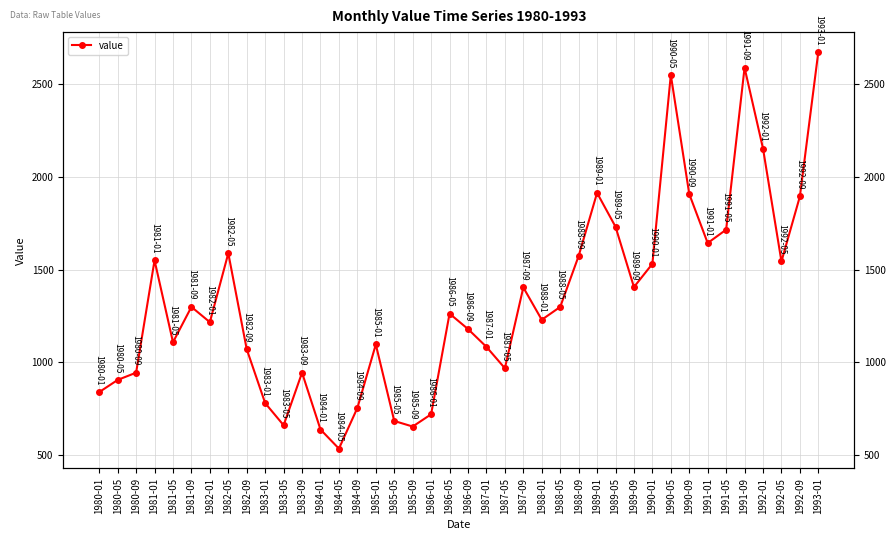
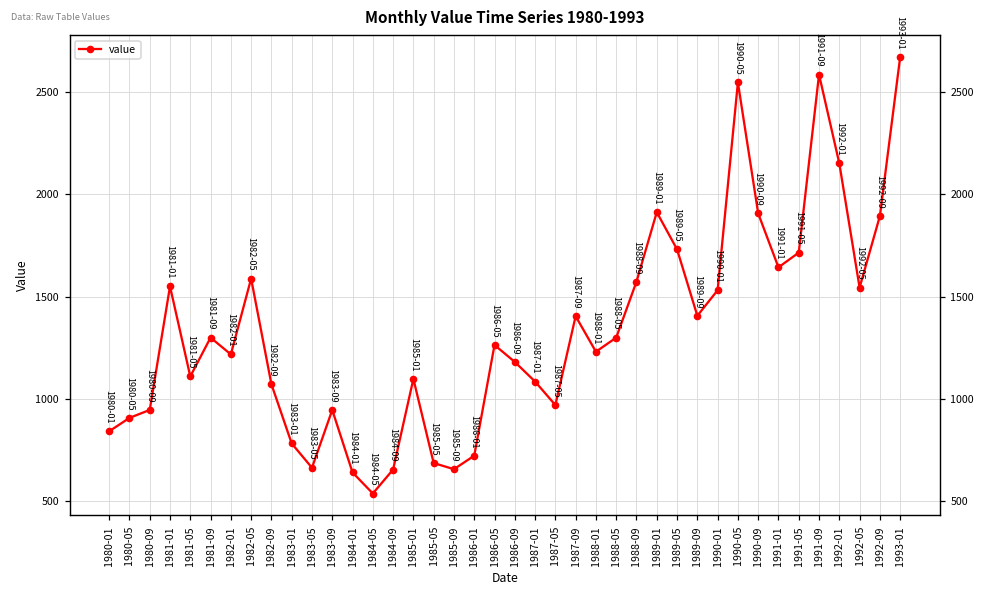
1984-09: 760 -> 650
